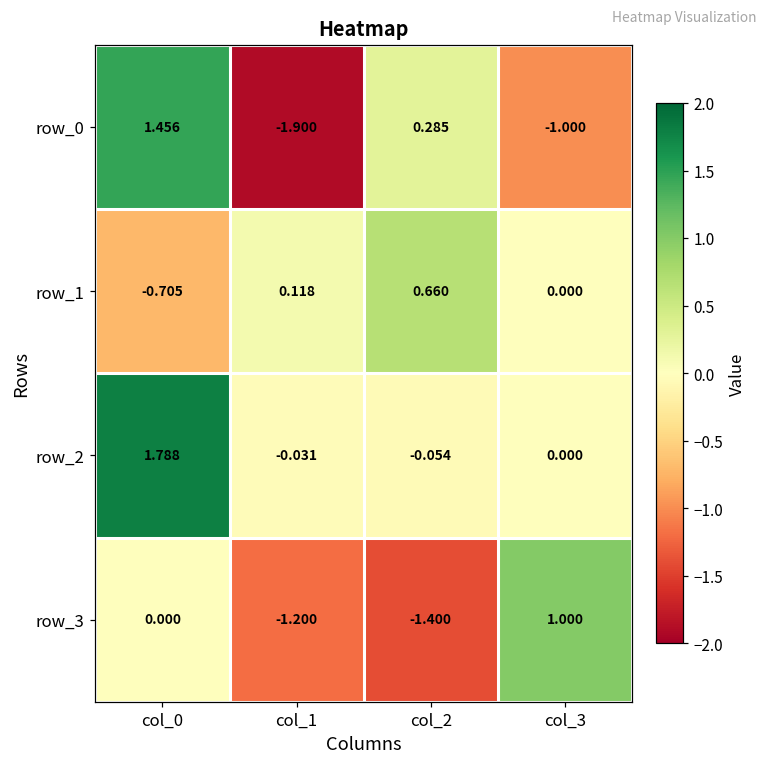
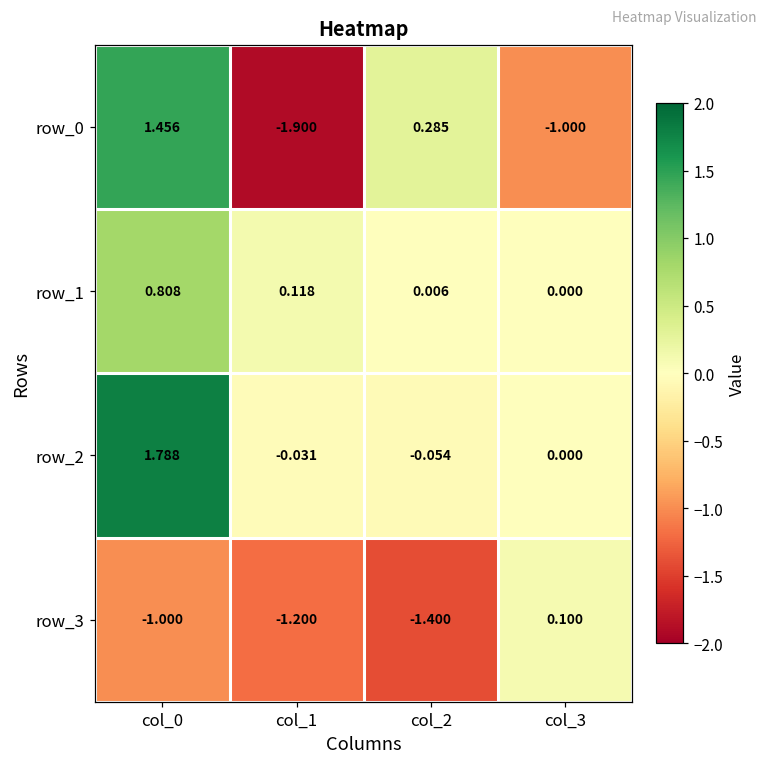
row_1, col_0: -0.705 -> 0.808
row_1, col_2: 0.660 -> 0.006
row_3, col_0: 0.000 -> -1.000
row_3, col_3: 1.000 -> 0.100
